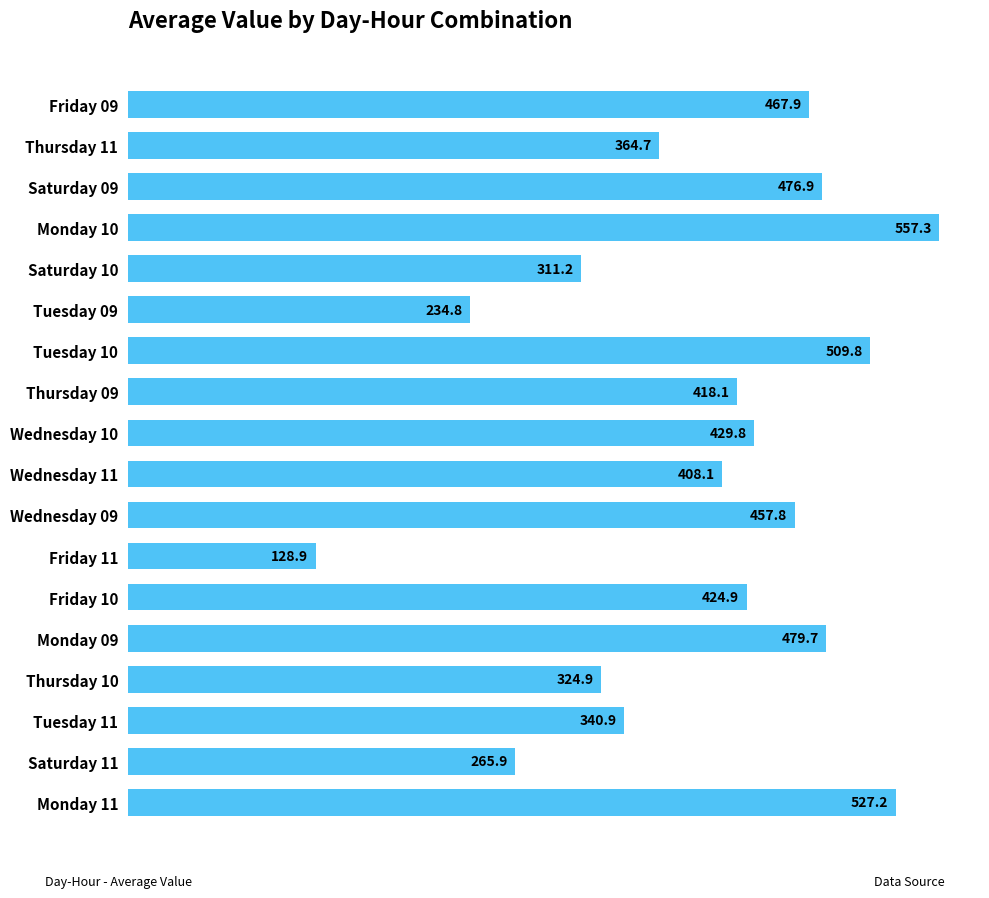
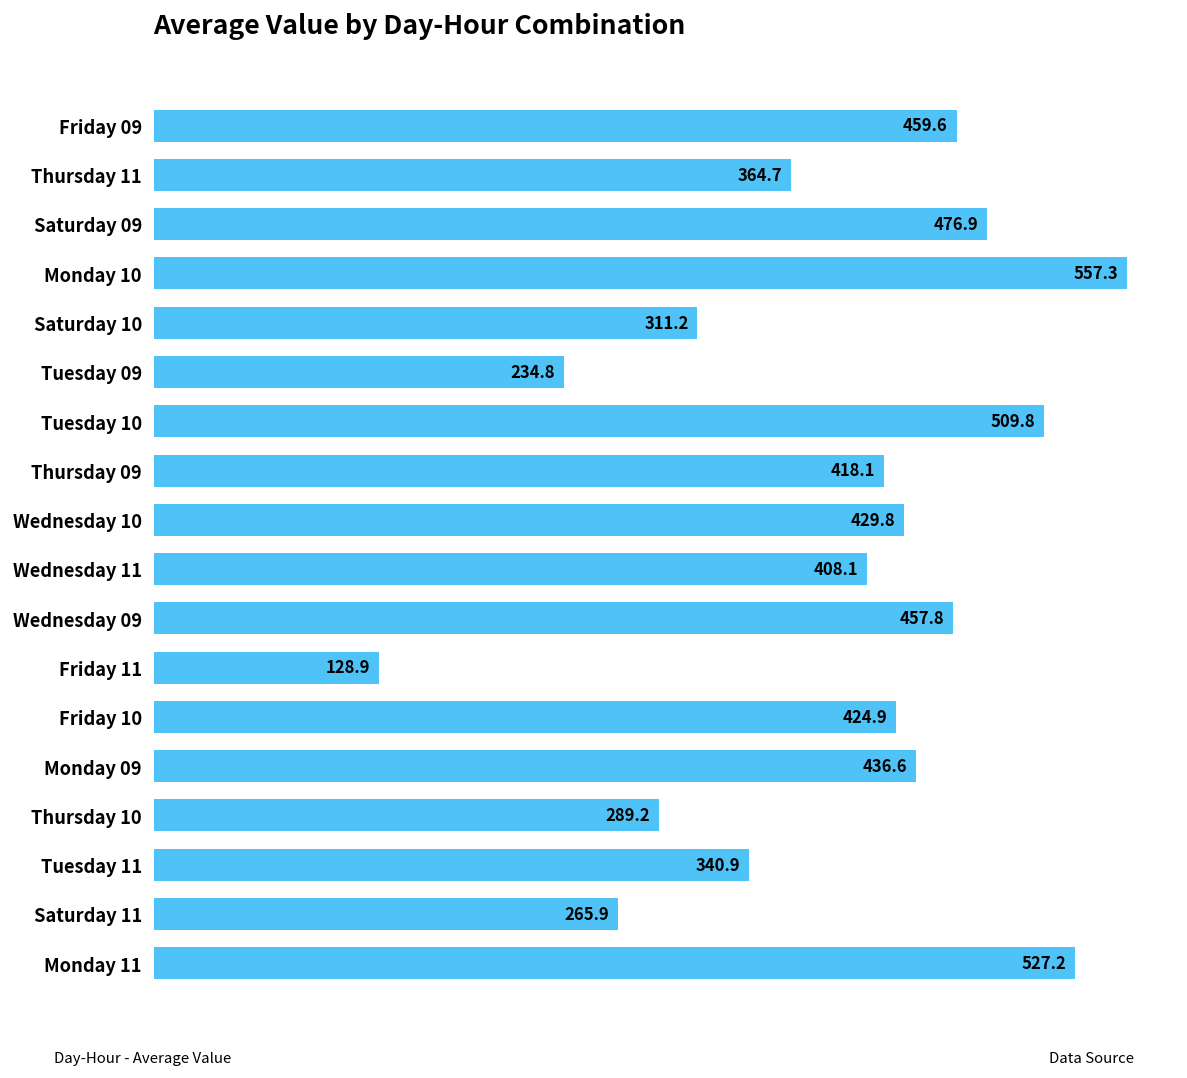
Friday 09: 467.9 -> 459.6
Monday 09: 479.7 -> 436.6
Thursday 10: 324.9 -> 289.2
